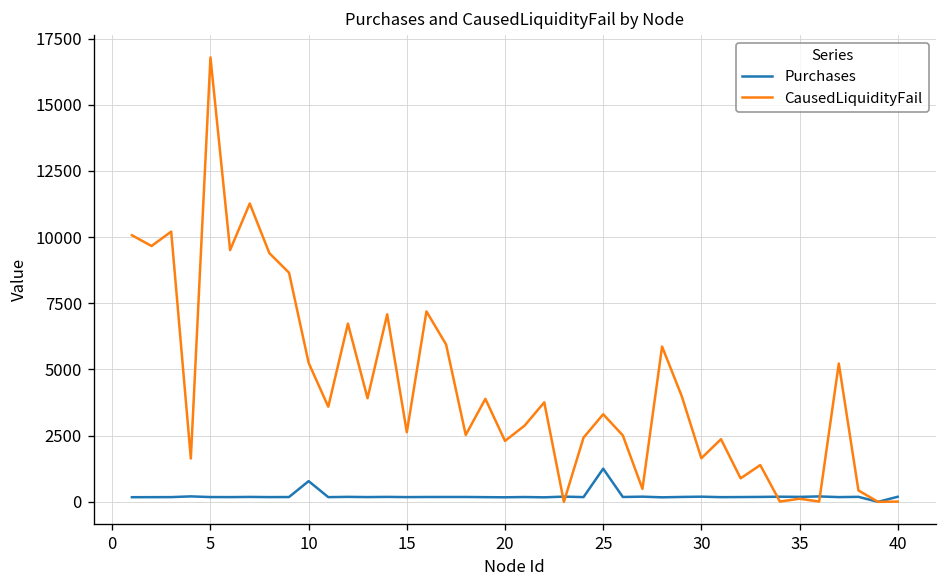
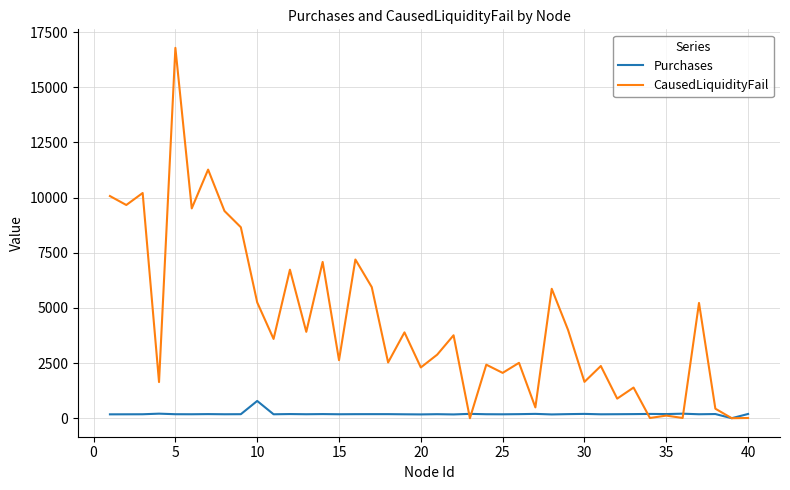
Purchases, 25: 1300 -> 200
CausedLiquidityFail, 25: 3300 -> 2100
